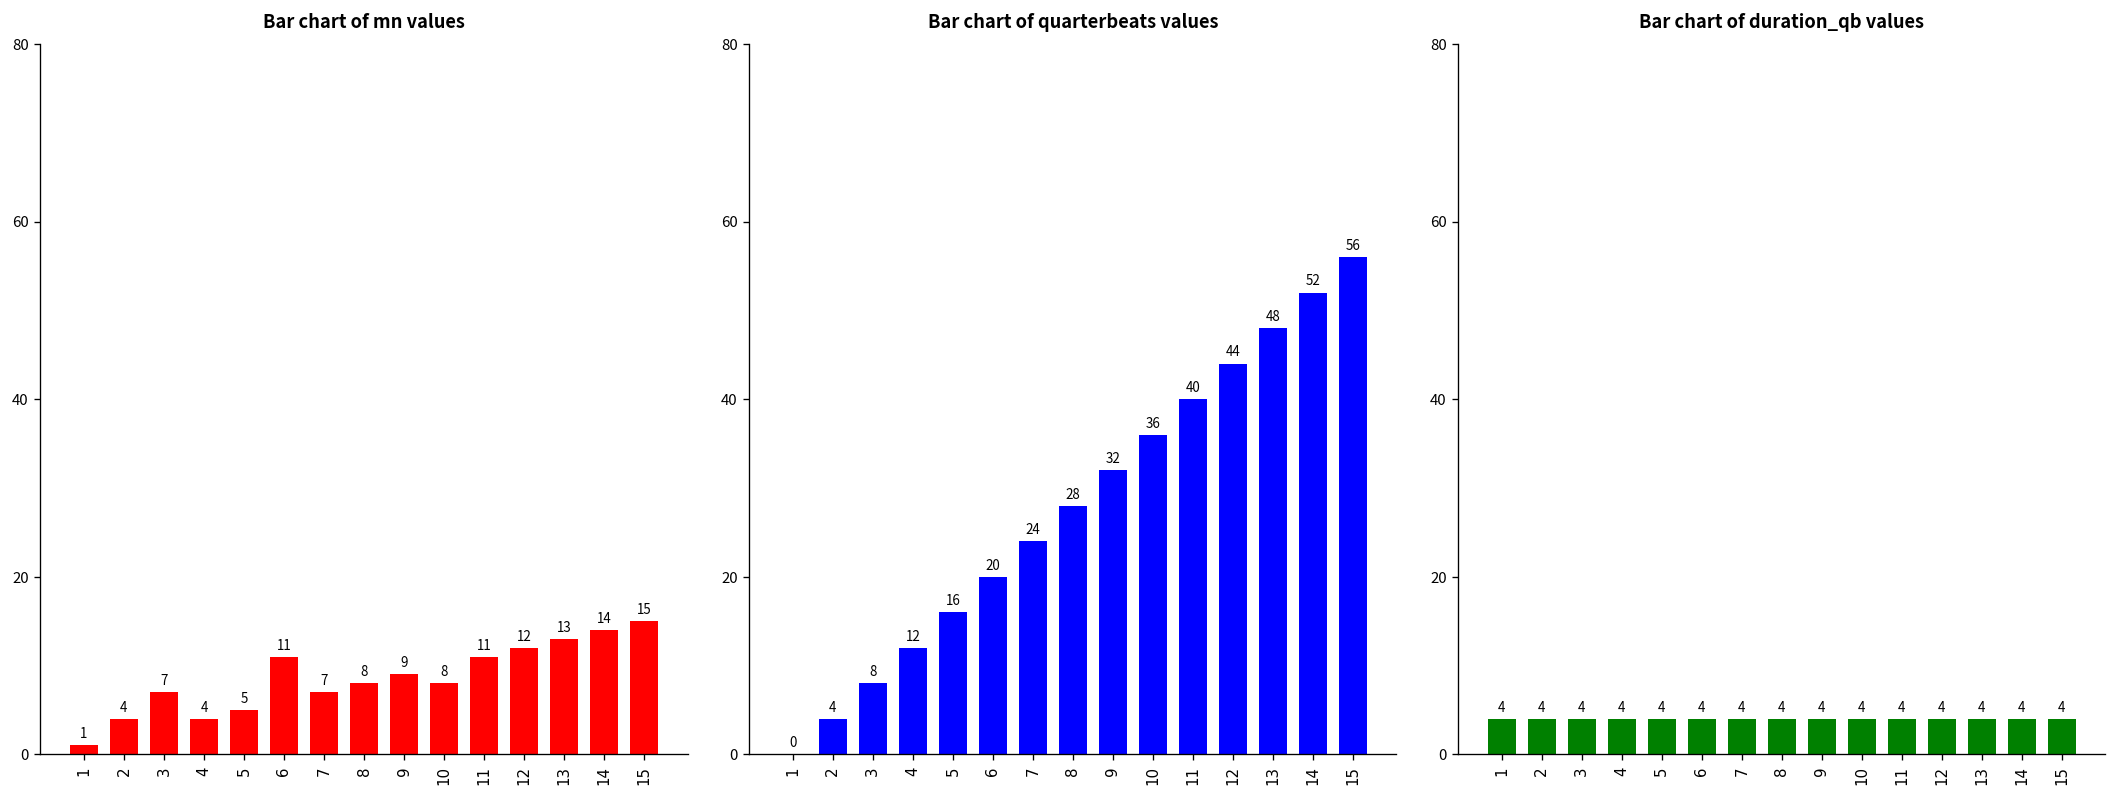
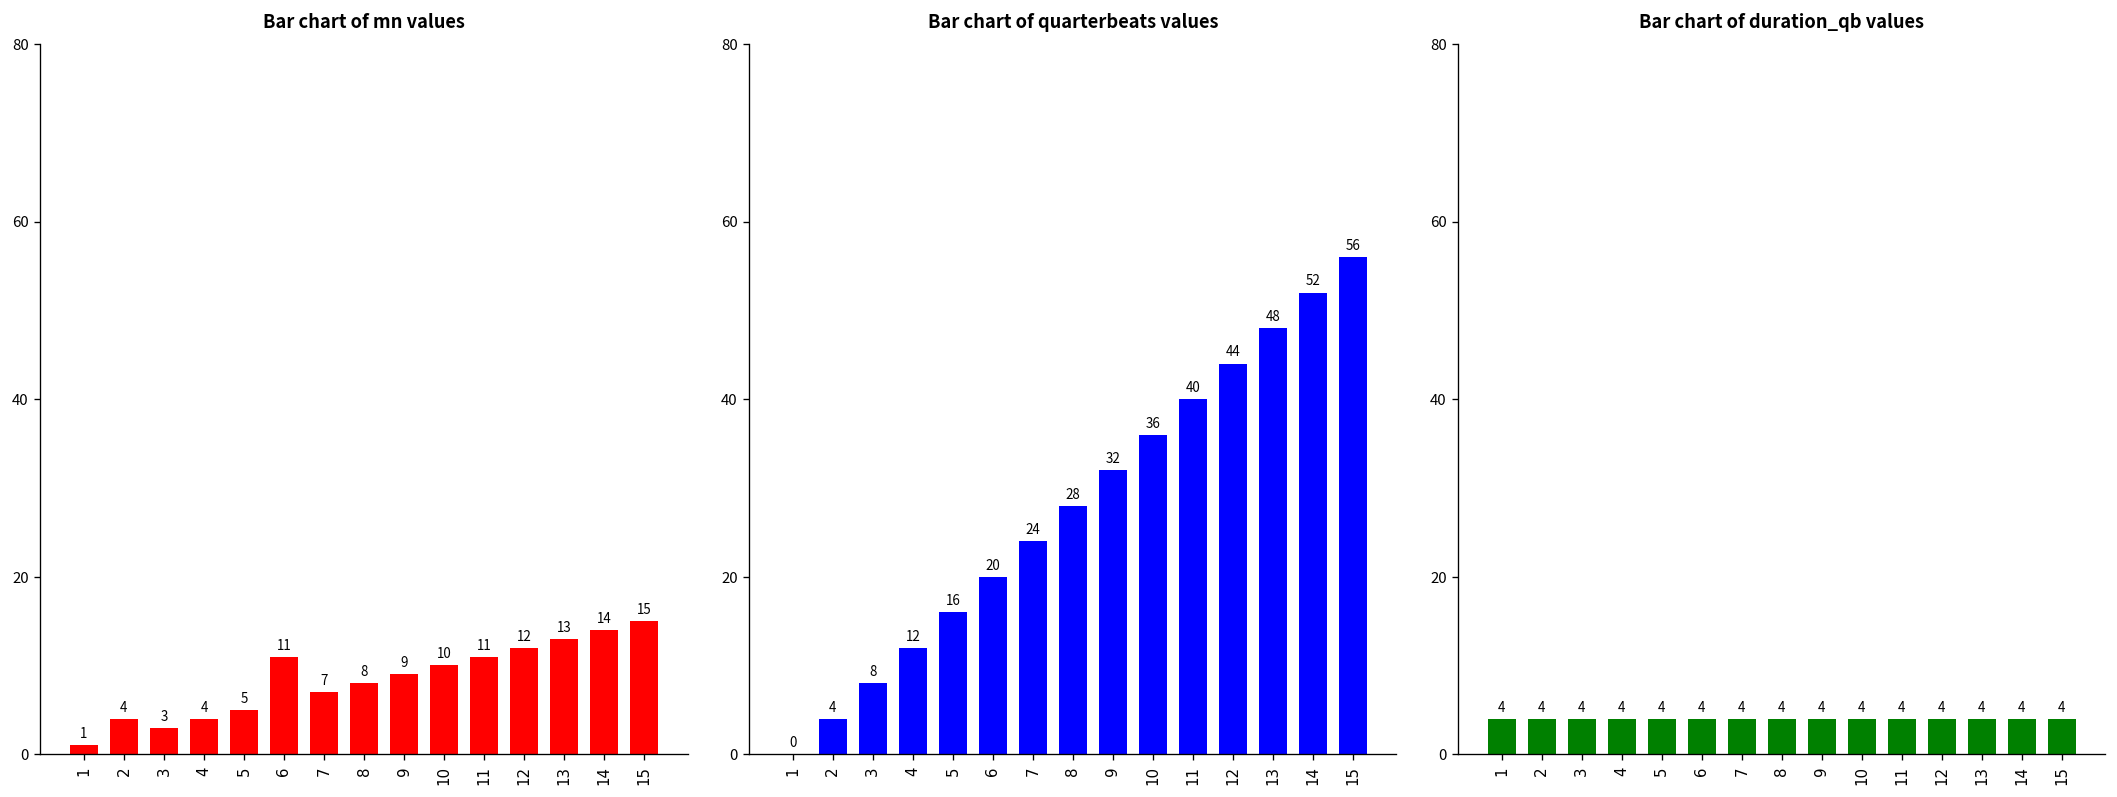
Bar chart of mn values, 3: 7 -> 3
Bar chart of mn values, 10: 8 -> 10
